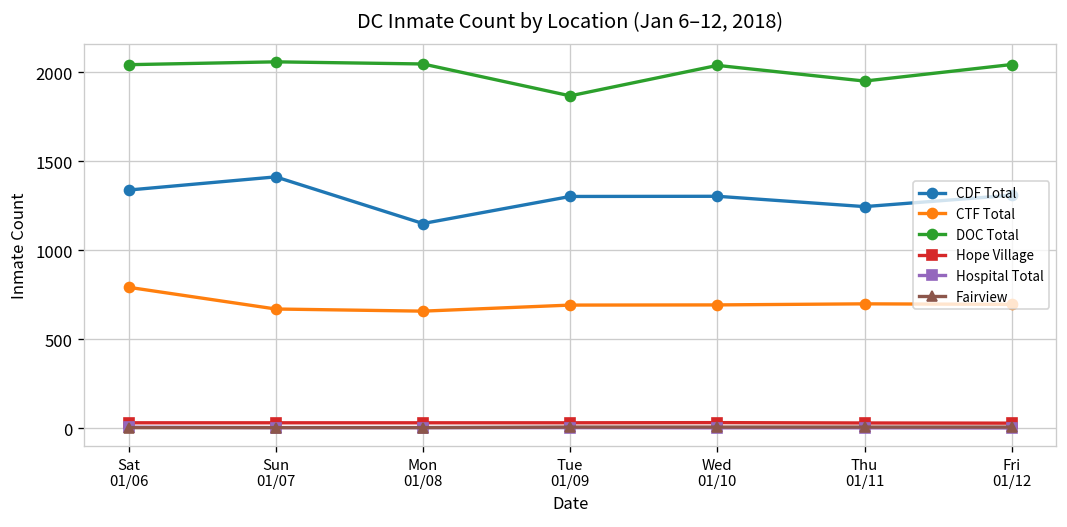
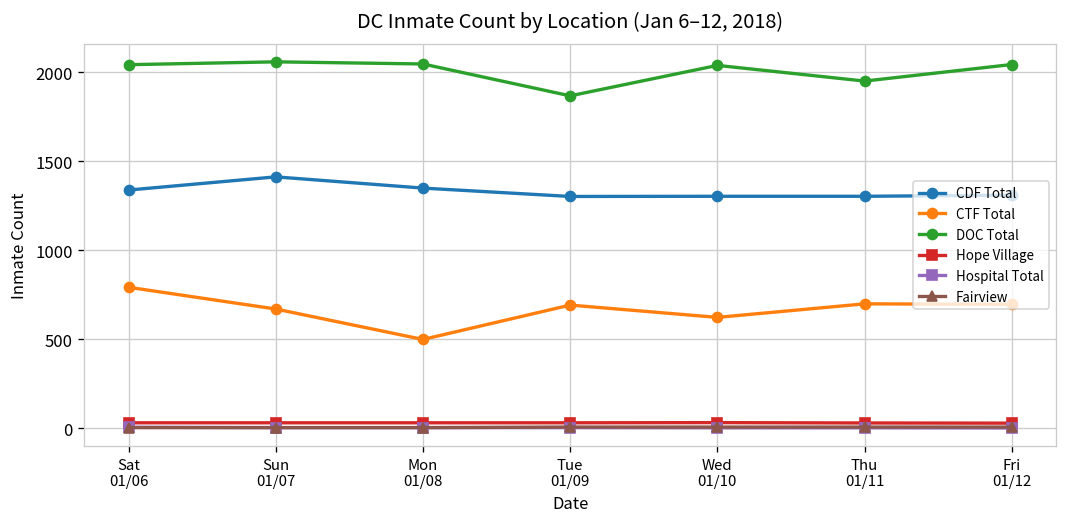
CDF Total, Mon 01/08: 1150 -> 1350
CTF Total, Mon 01/08: 660 -> 500
CTF Total, Wed 01/10: 690 -> 620
CDF Total, Thu 01/11: 1250 -> 1300
